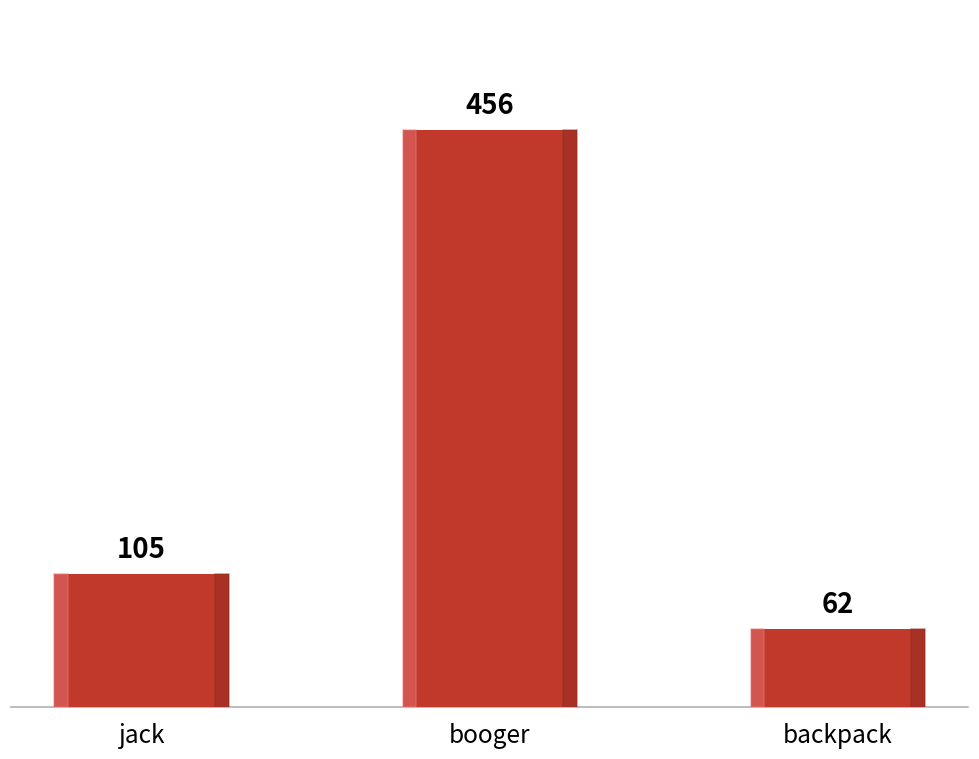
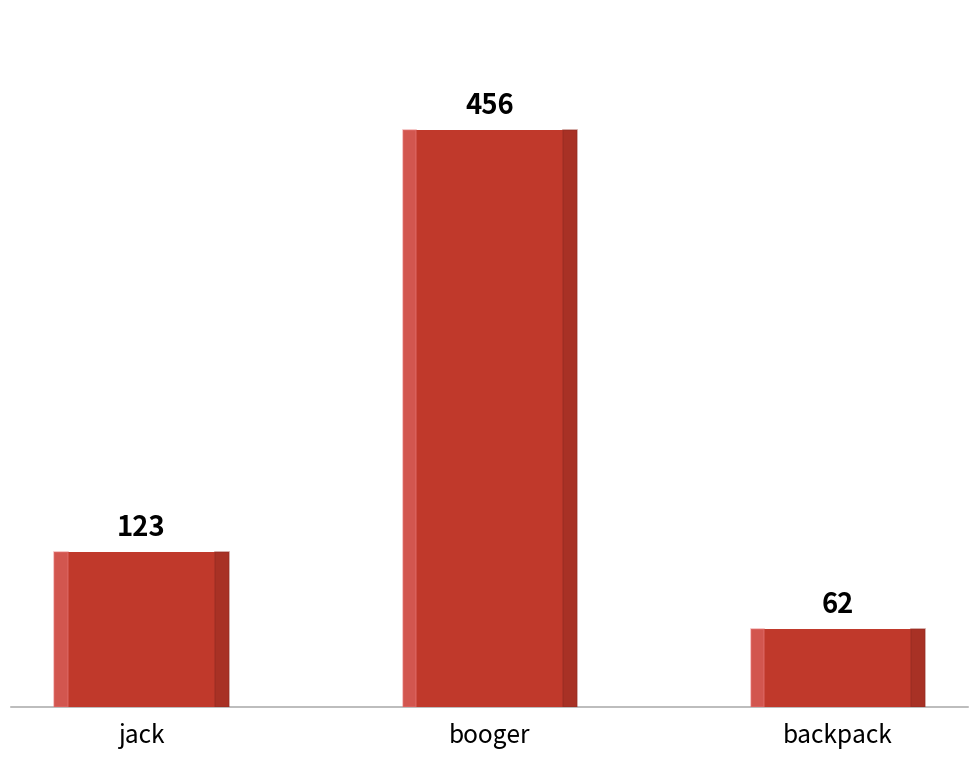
jack: 105 -> 123
